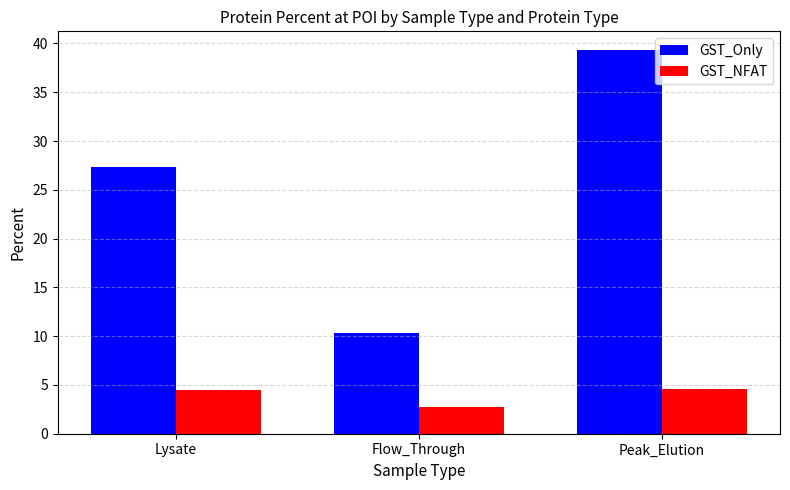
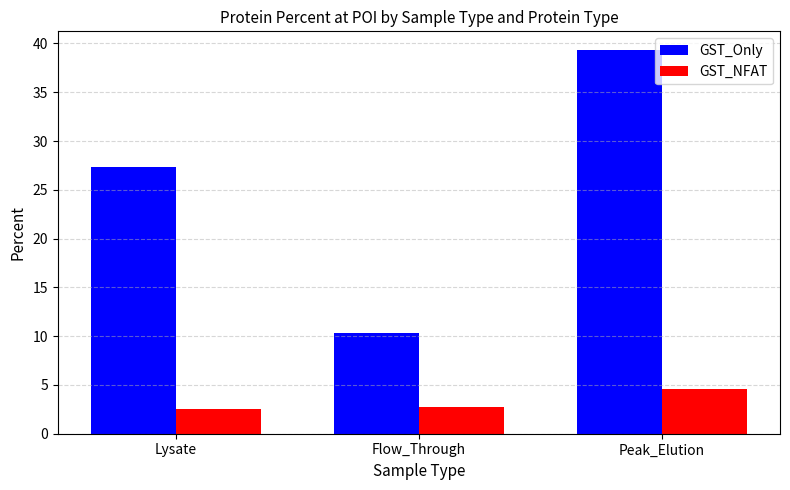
GST_NFAT, Lysate: 5 -> 3
